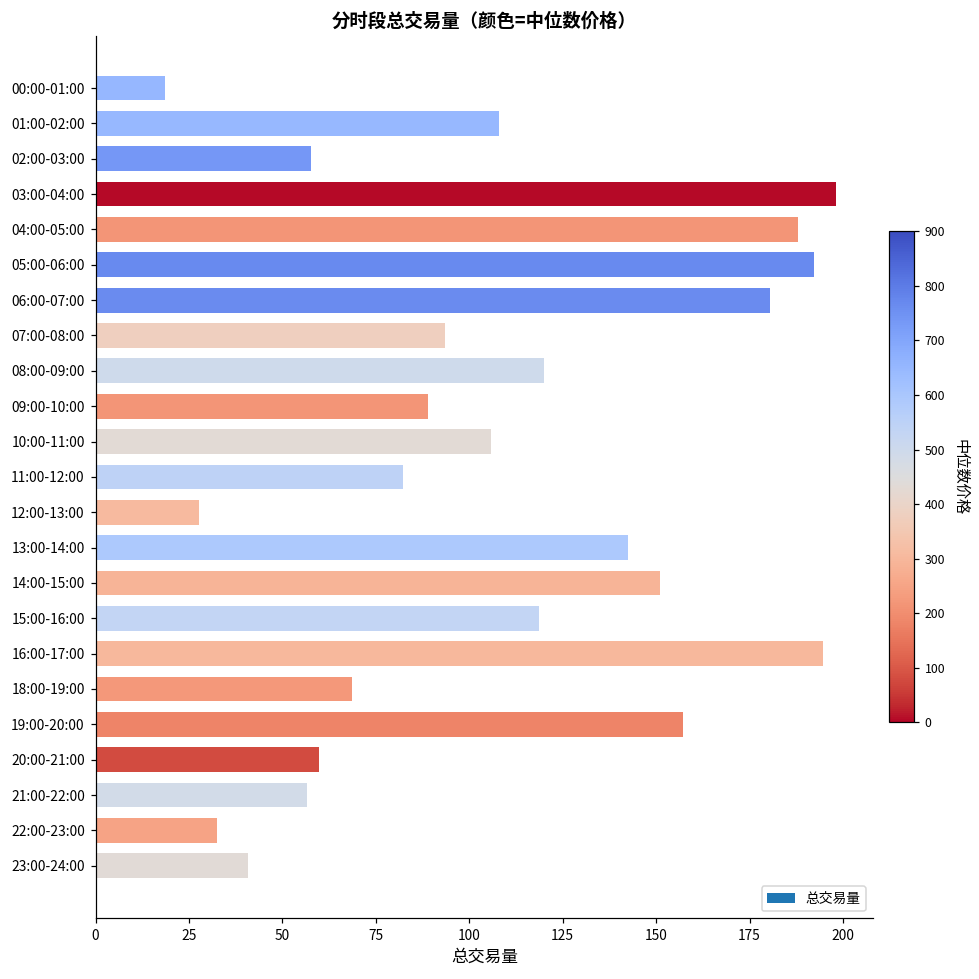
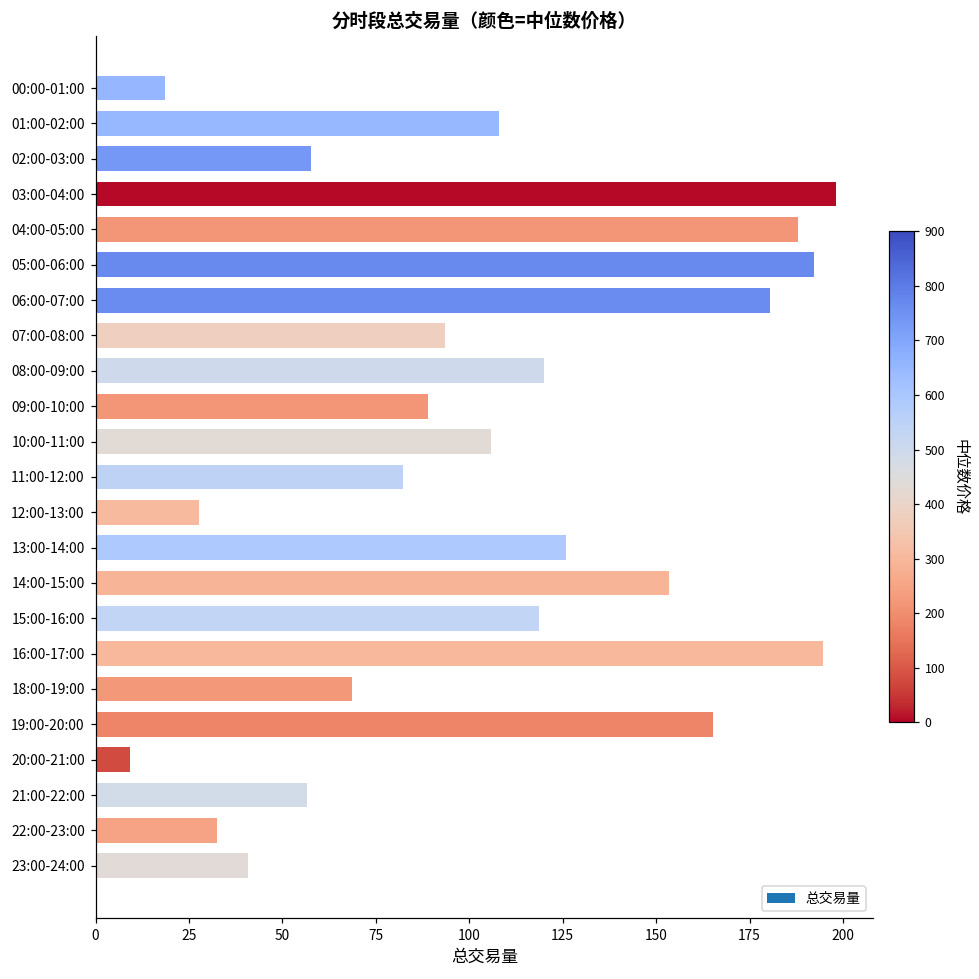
13:00-14:00: 143 -> 126
14:00-15:00: 151 -> 153
19:00-20:00: 157 -> 165
20:00-21:00: 60 -> 9
